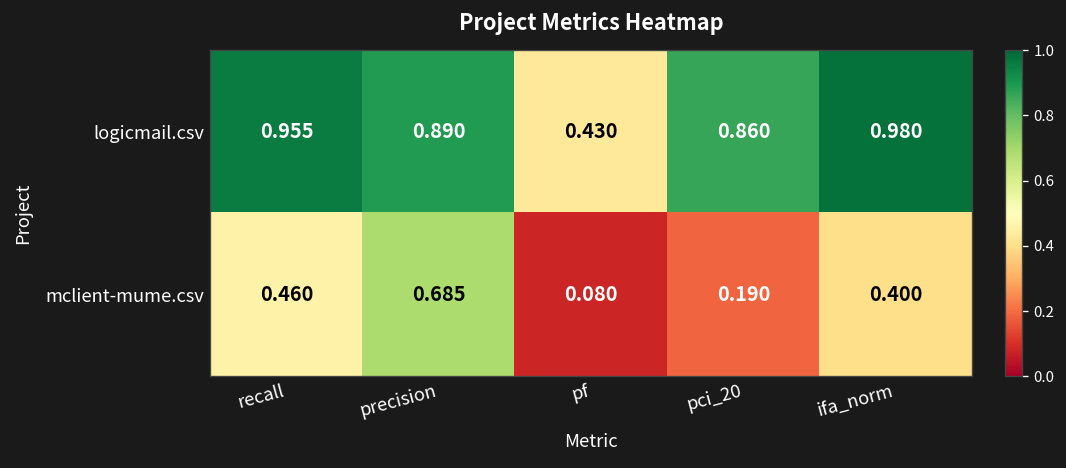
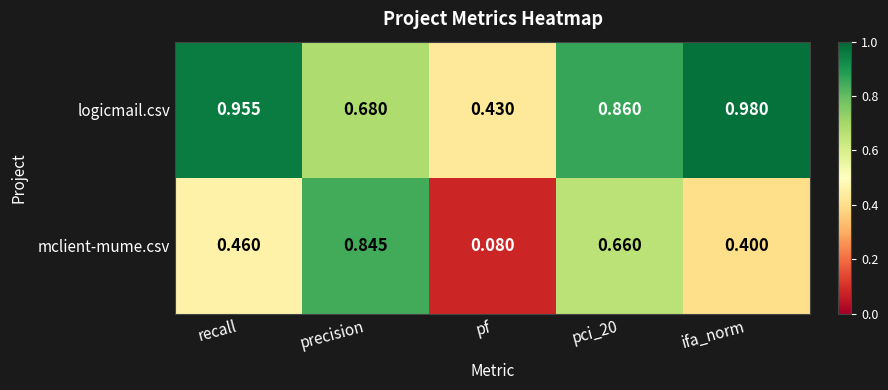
logicmail.csv, precision: 0.890 -> 0.680
mclient-mume.csv, precision: 0.685 -> 0.845
mclient-mume.csv, pci_20: 0.190 -> 0.660
